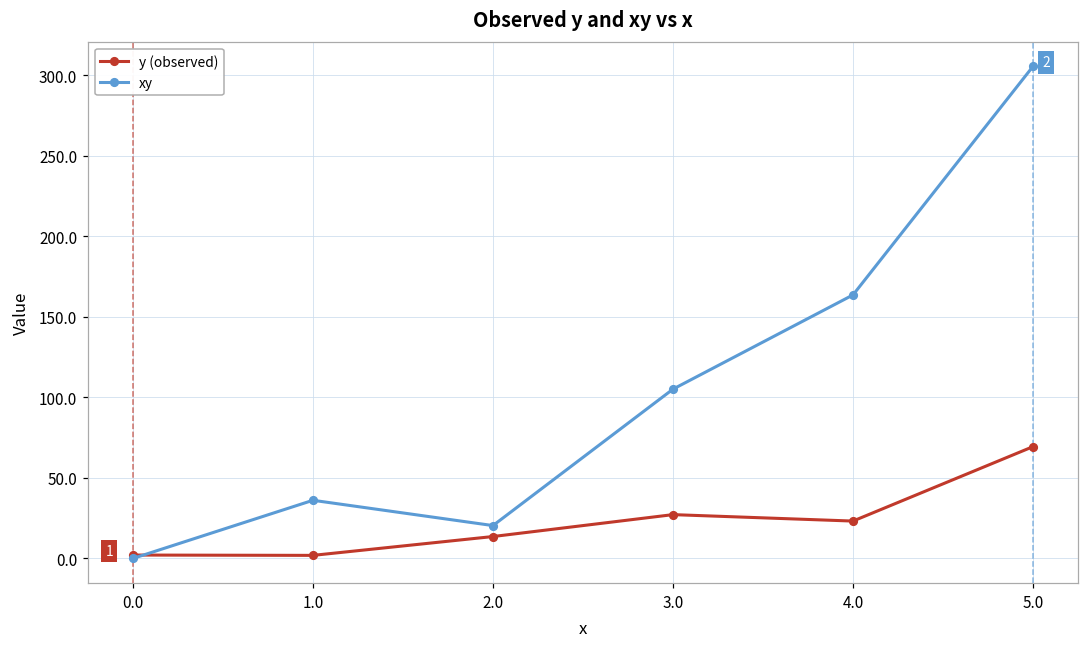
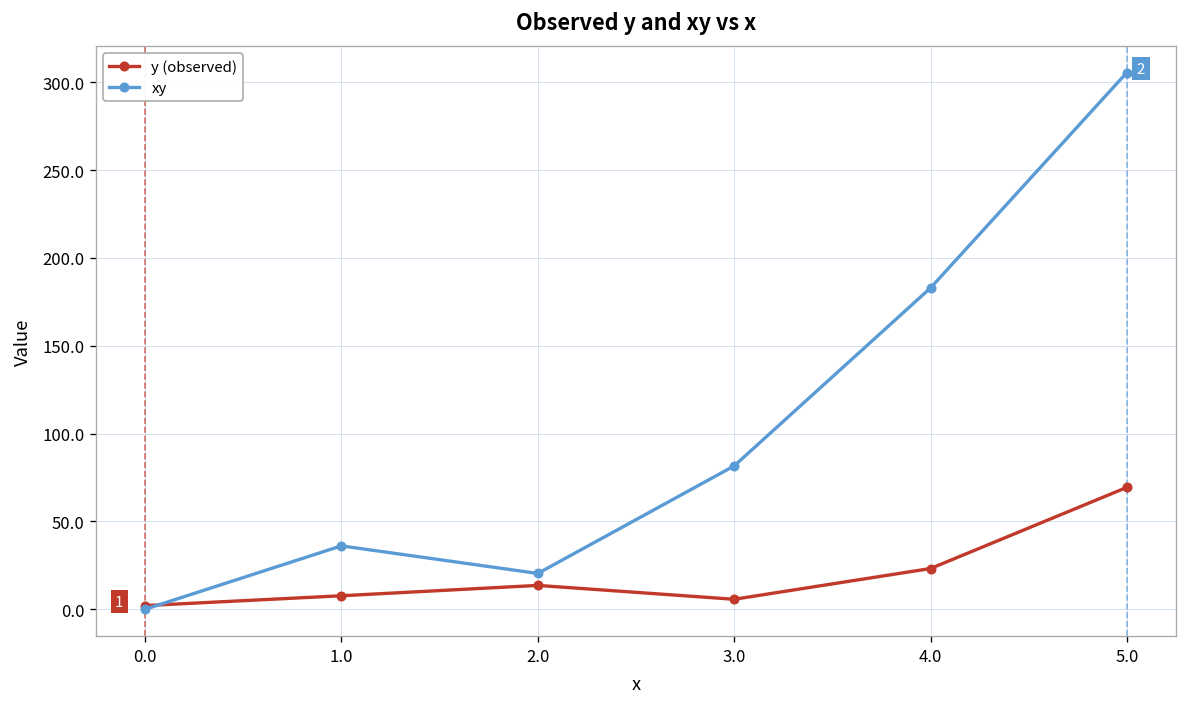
y (observed), 1.0: 2 -> 8
y (observed), 3.0: 27 -> 6
xy, 3.0: 105 -> 82
xy, 4.0: 164 -> 183
